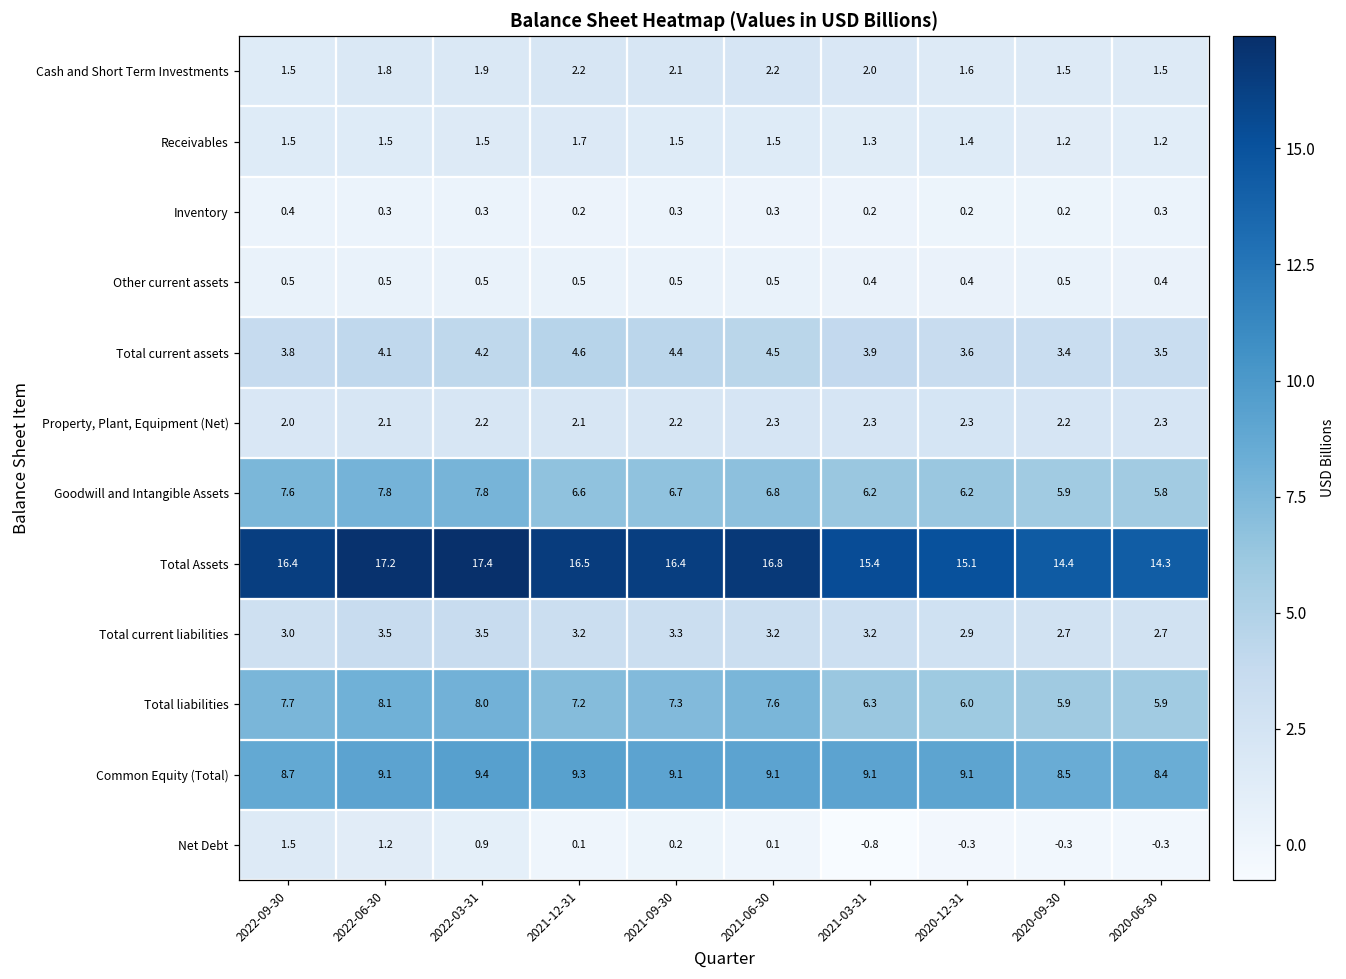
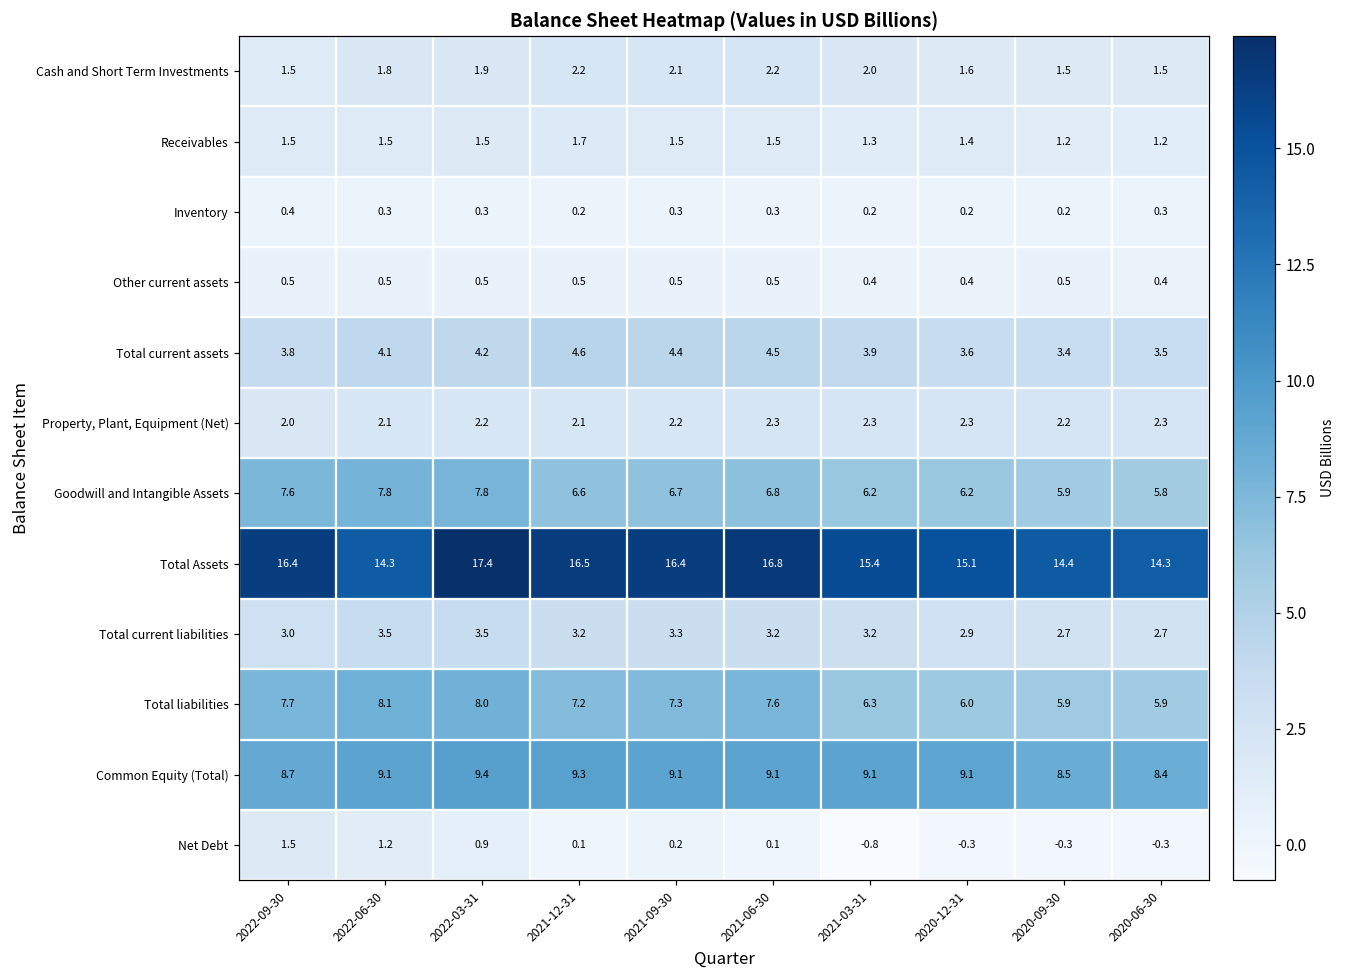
Total Assets, 2022-06-30: 17.2 -> 14.3
